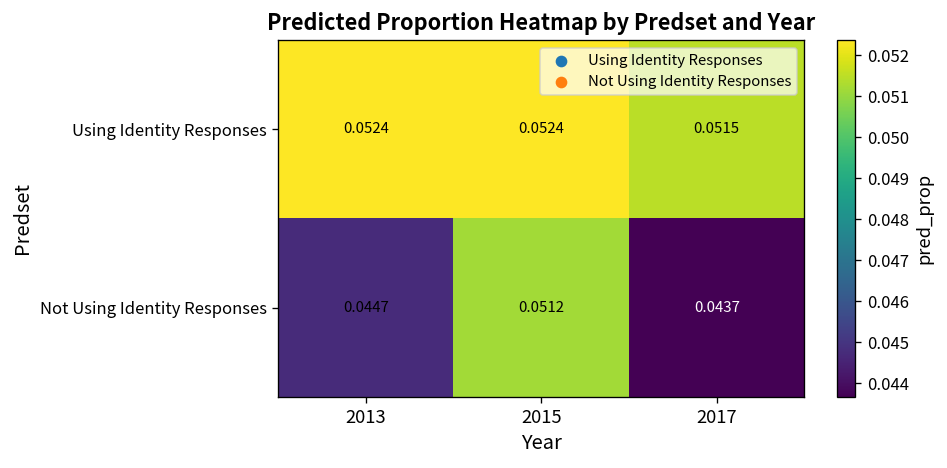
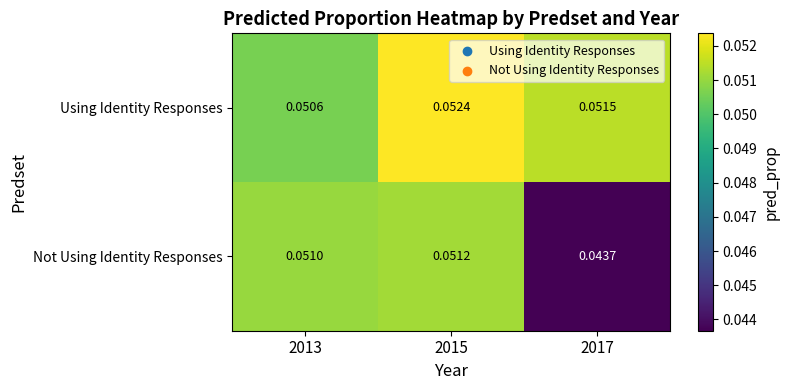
Using Identity Responses, 2013: 0.0524 -> 0.0506
Not Using Identity Responses, 2013: 0.0447 -> 0.0510
